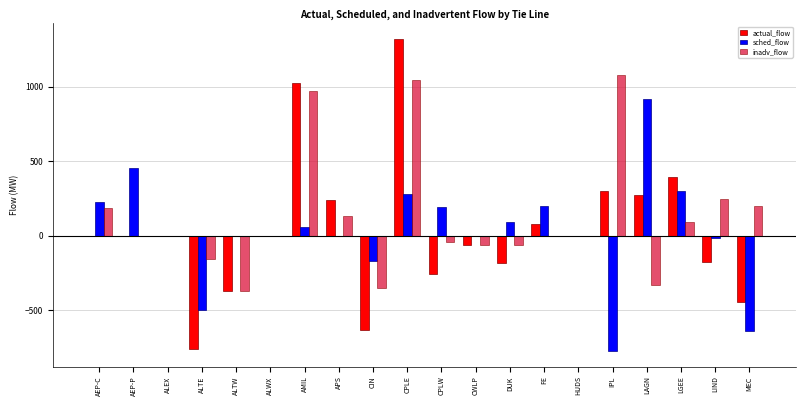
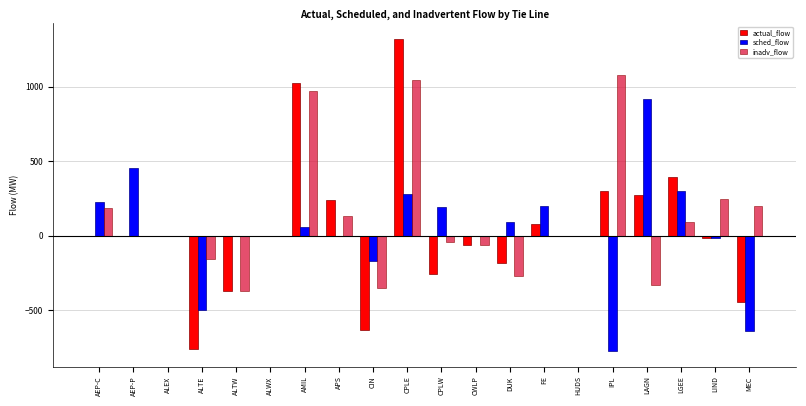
inadv_flow, DUK: -60 -> -270
actual_flow, LIND: -180 -> -20
